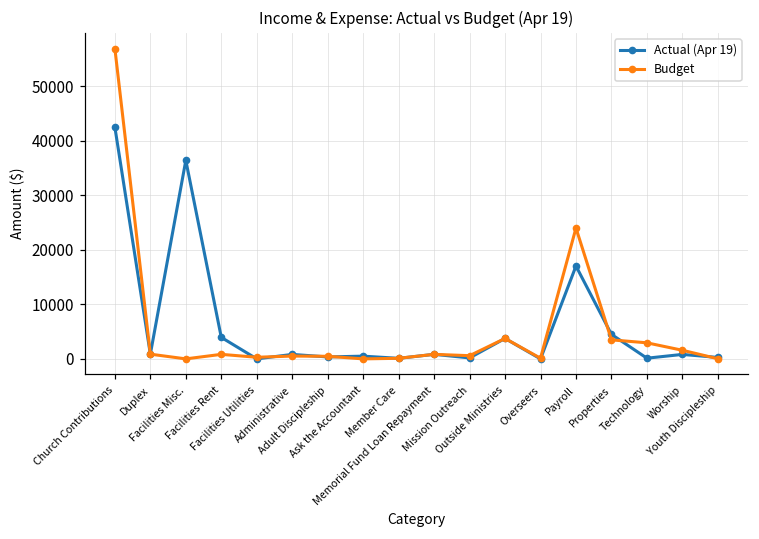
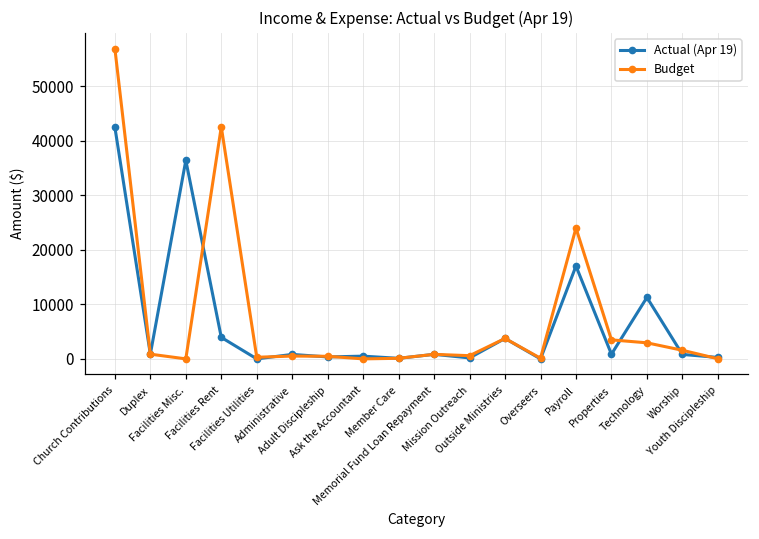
Budget, Facilities Rent: 1000 -> 43000
Actual (Apr 19), Properties: 4000 -> 1000
Actual (Apr 19), Technology: 0 -> 11000
